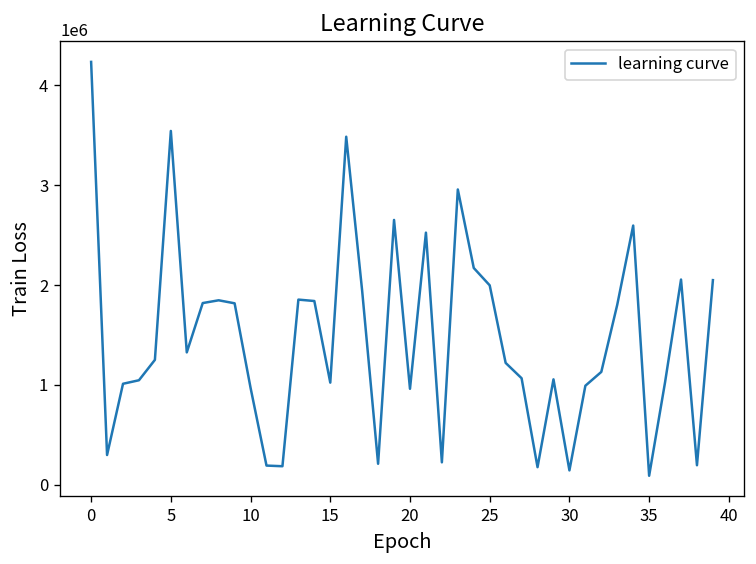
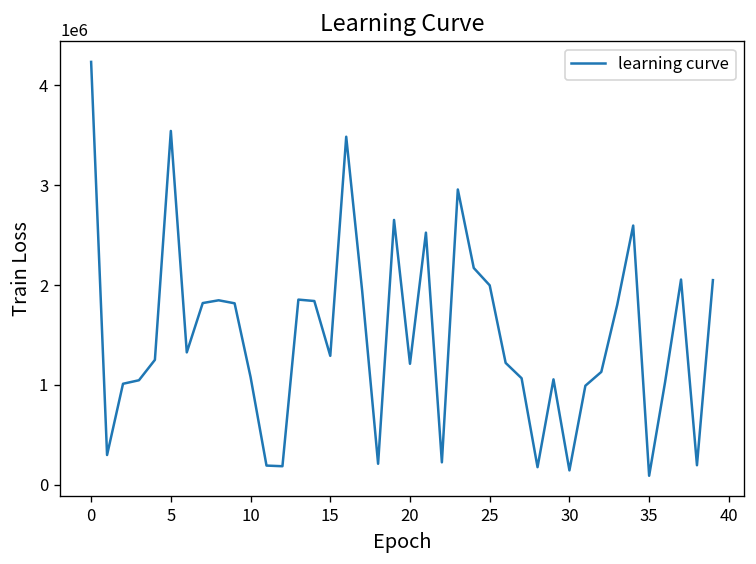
10: 1000000 -> 1100000
15: 1000000 -> 1300000
20: 1000000 -> 1200000
